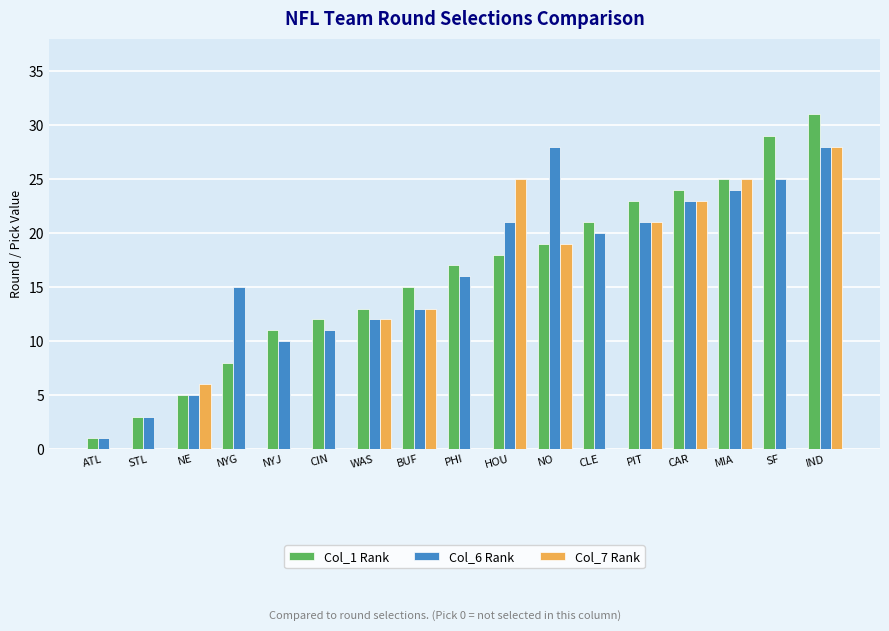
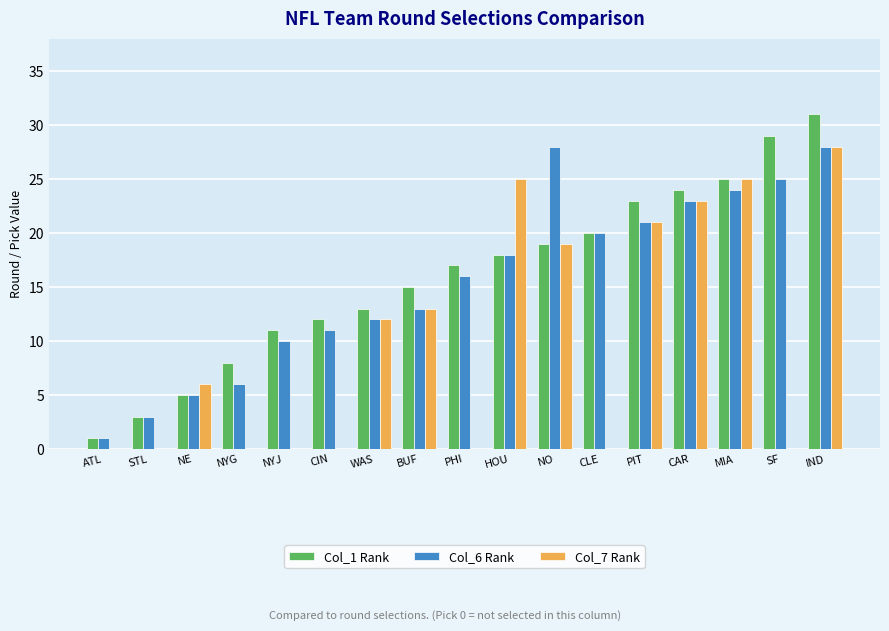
Col_6 Rank, NYG: 15 -> 6
Col_6 Rank, HOU: 21 -> 18
Col_1 Rank, CLE: 21 -> 20
